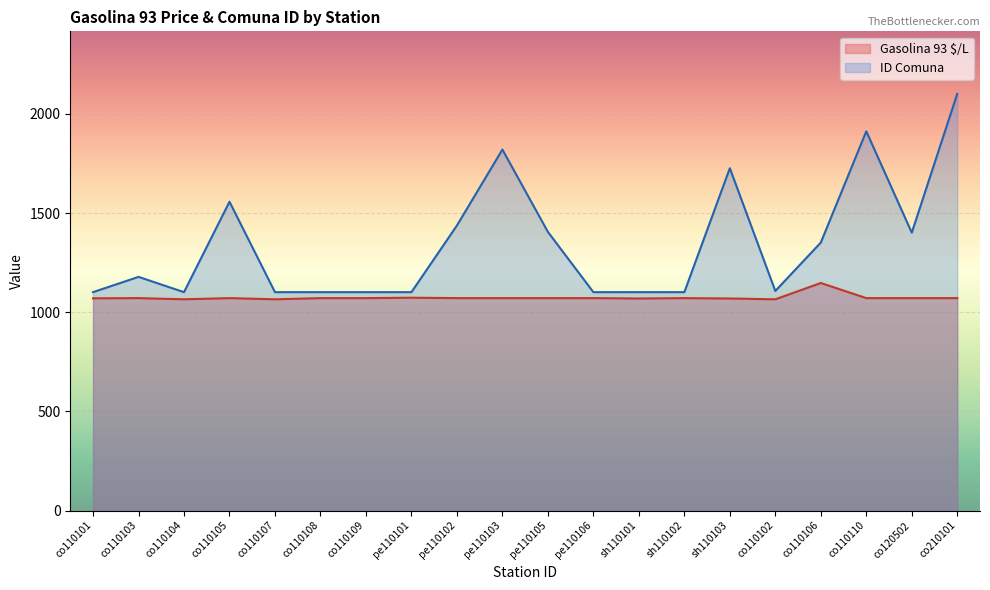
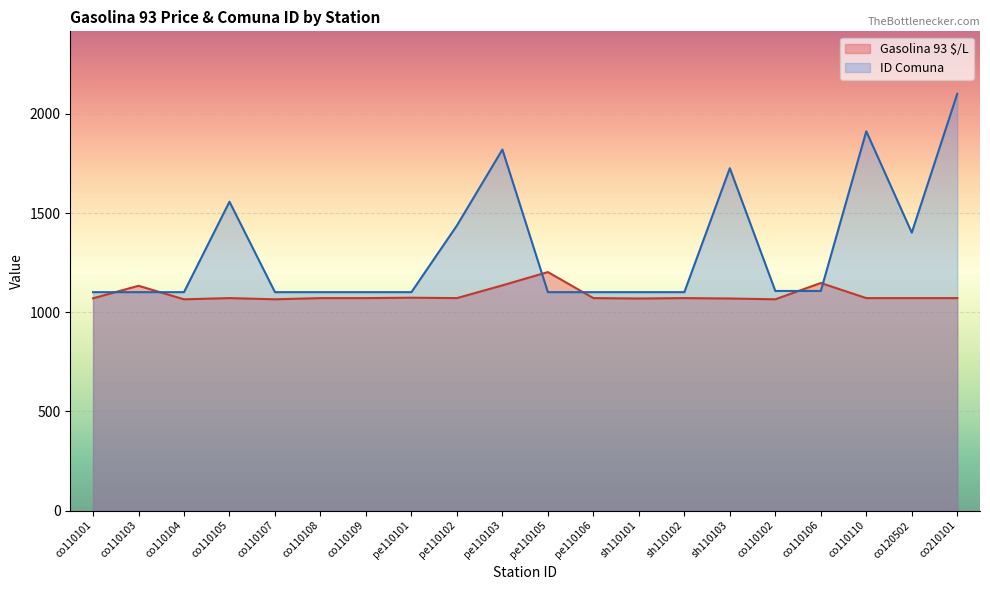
Gasolina 93 $/L, co110103: 1070 -> 1130
ID Comuna, co110103: 1180 -> 1100
Gasolina 93 $/L, pe110103: 1070 -> 1140
Gasolina 93 $/L, pe110105: 1070 -> 1200
ID Comuna, pe110105: 1410 -> 1100
ID Comuna, co110106: 1350 -> 1110
